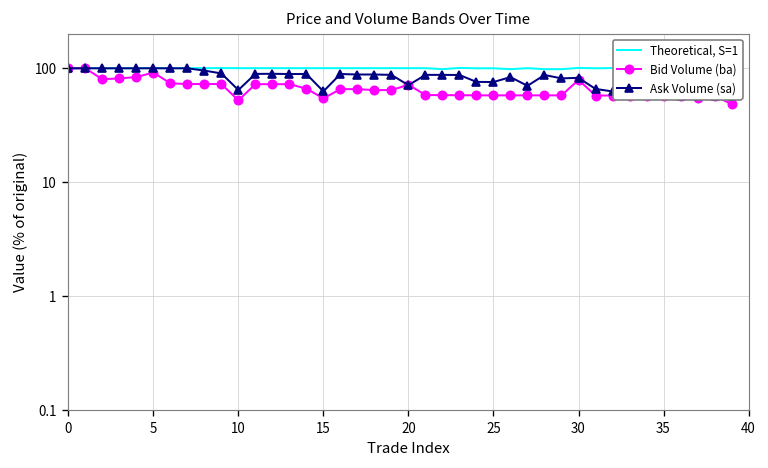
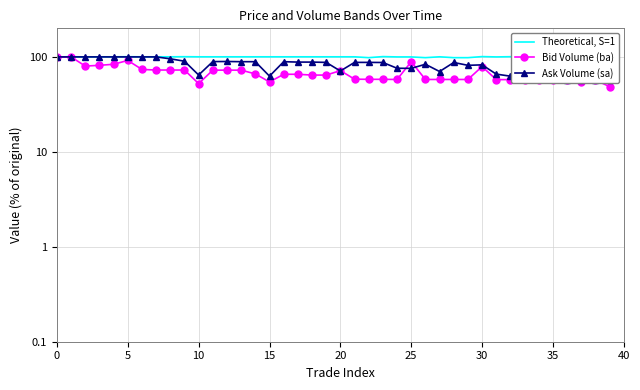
Bid Volume (ba), 25: 60 -> 90
